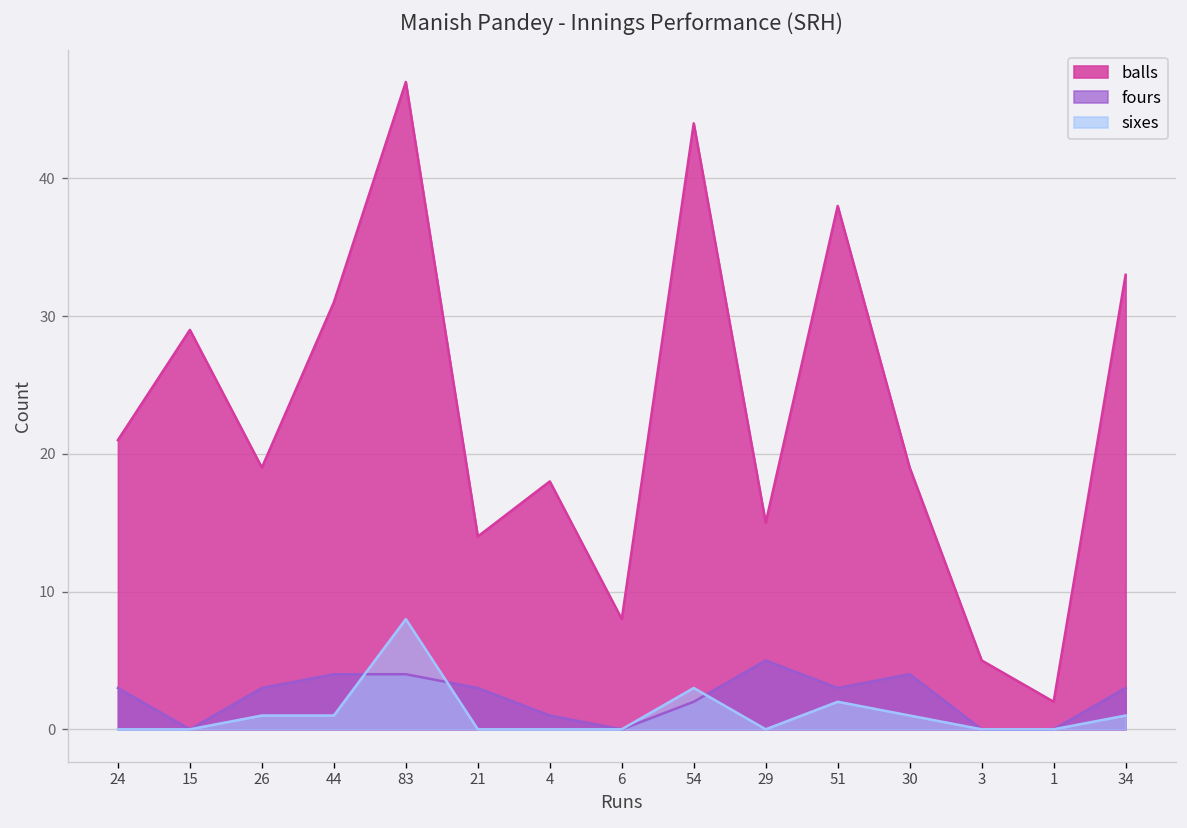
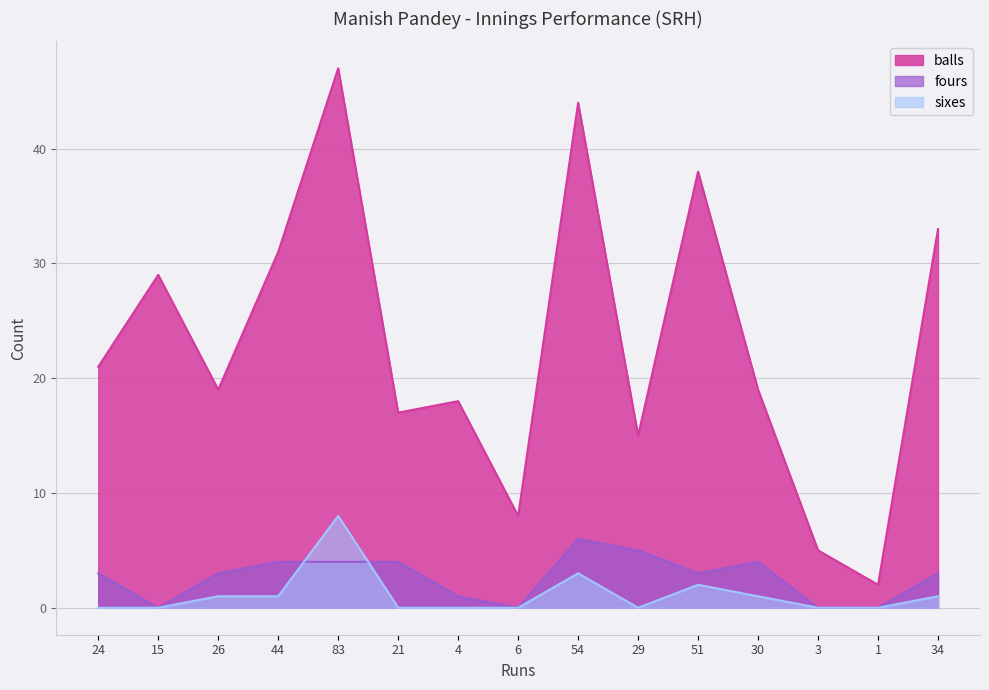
balls, 21: 14 -> 17
fours, 21: 3 -> 4
fours, 54: 2 -> 6
